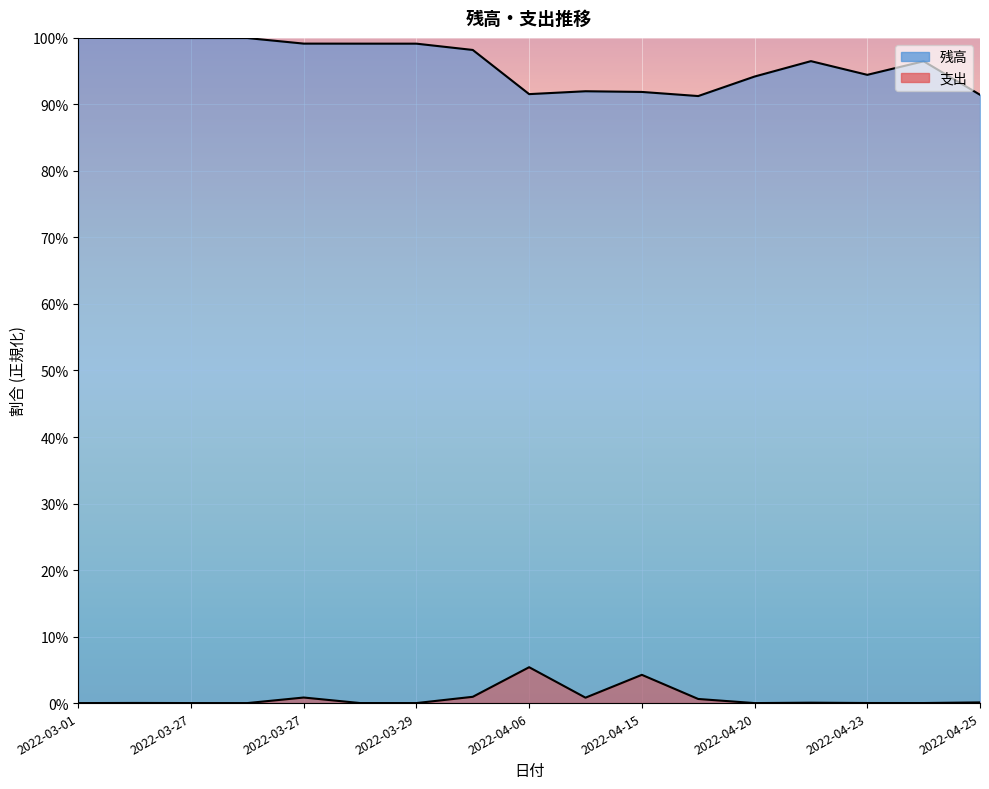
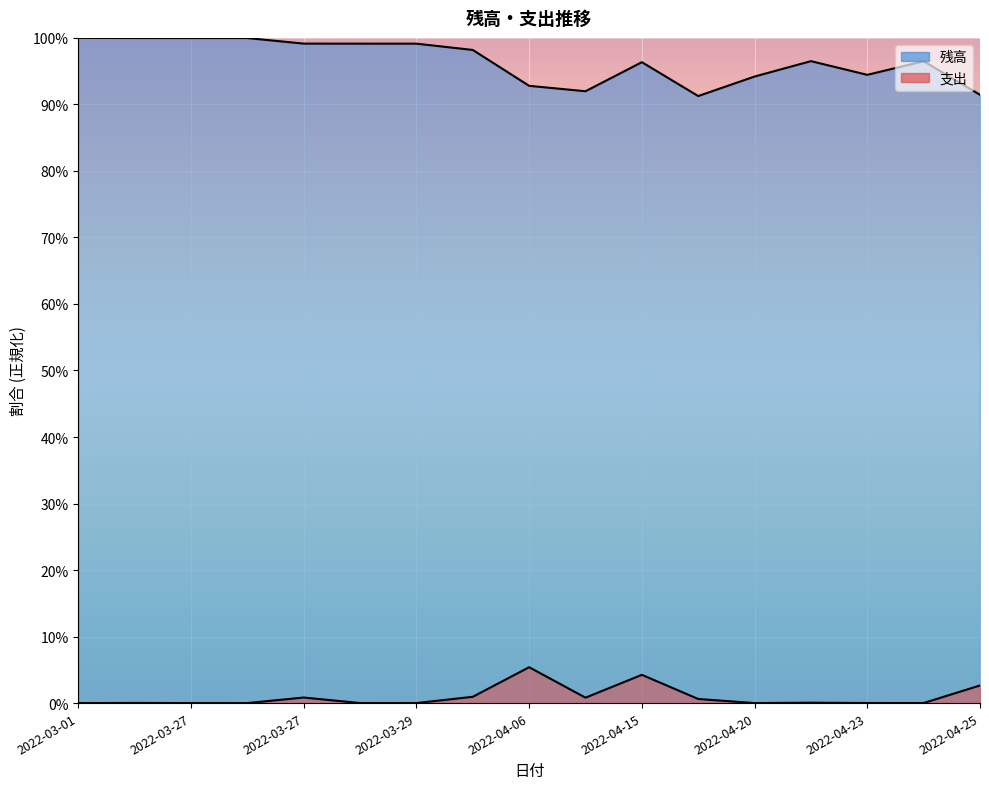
残高, 2022-04-06: 92% -> 93%
残高, 2022-04-15: 92% -> 96%
支出, 2022-04-25: 0% -> 3%
